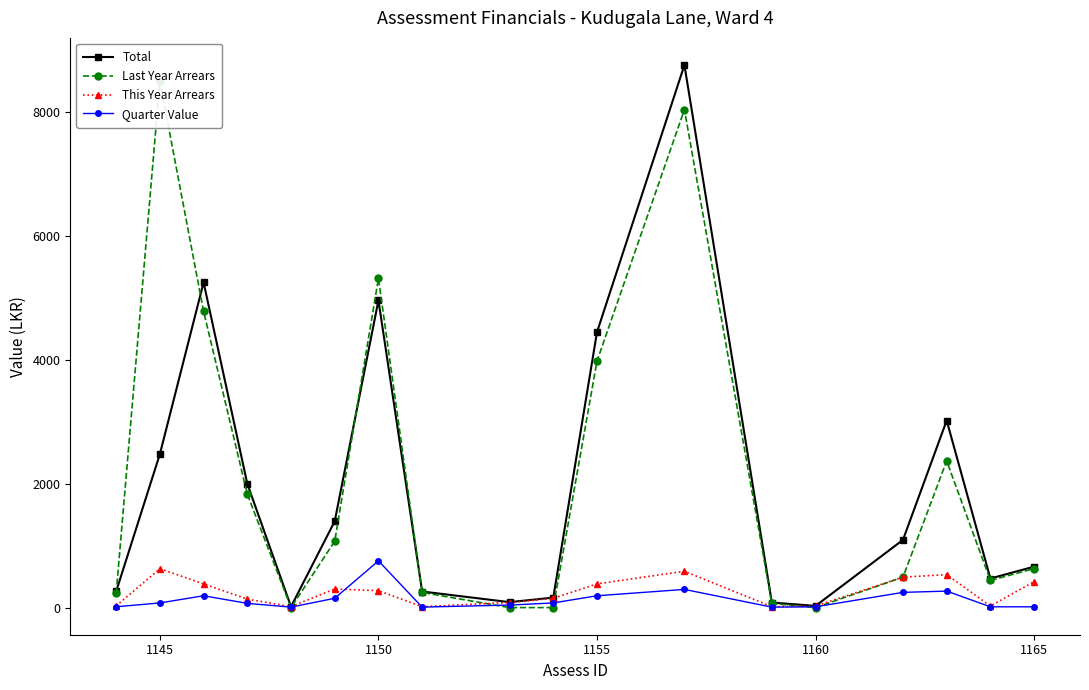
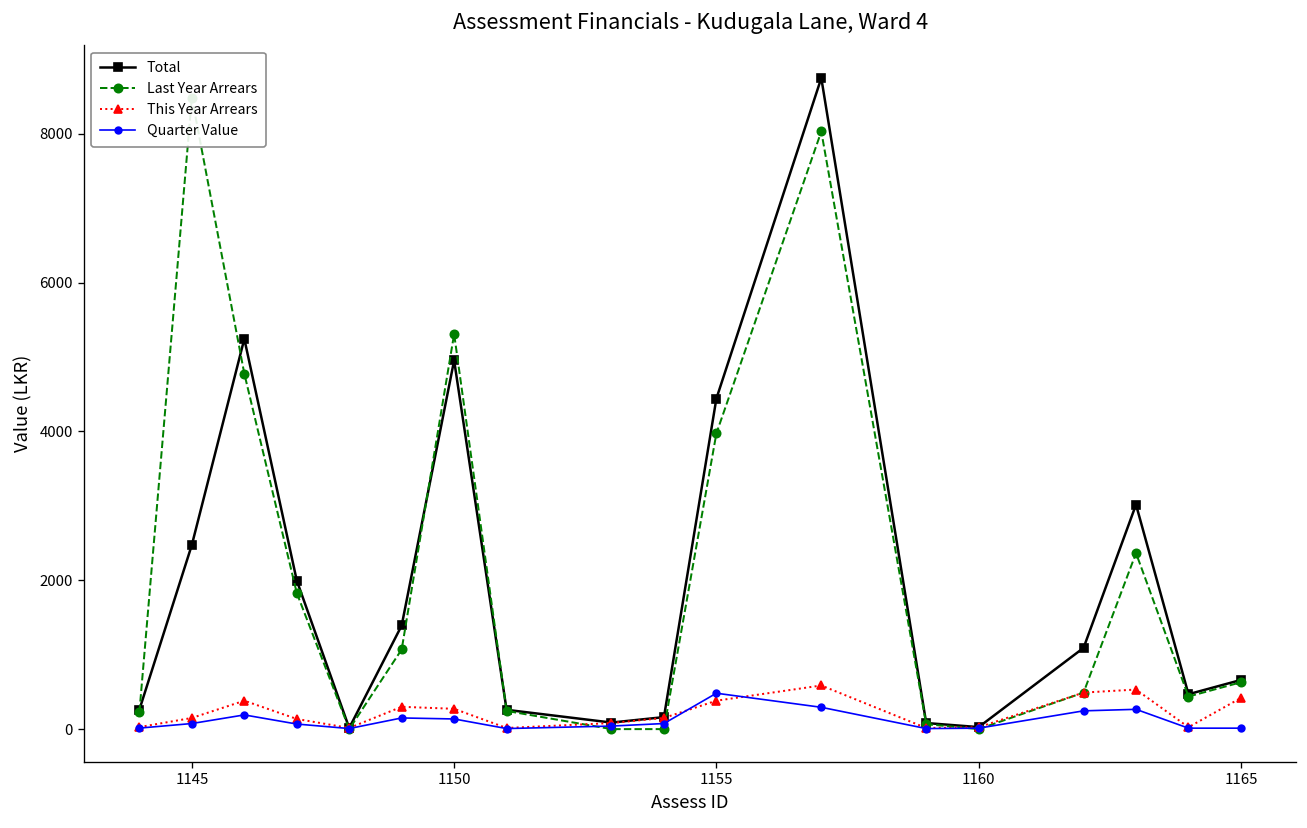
This Year Arrears, 1145: 600 -> 200
Quarter Value, 1150: 800 -> 100
Quarter Value, 1155: 200 -> 500
